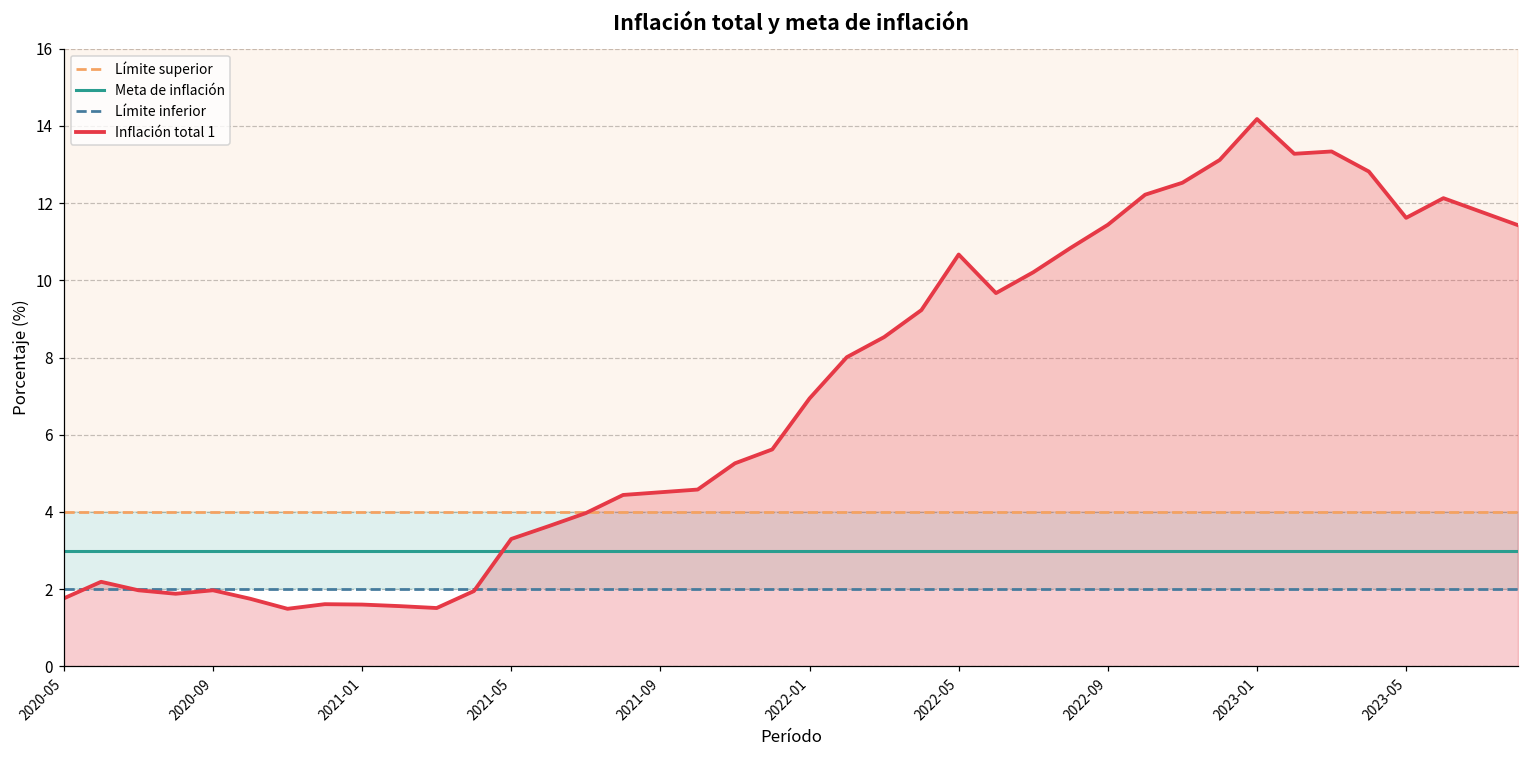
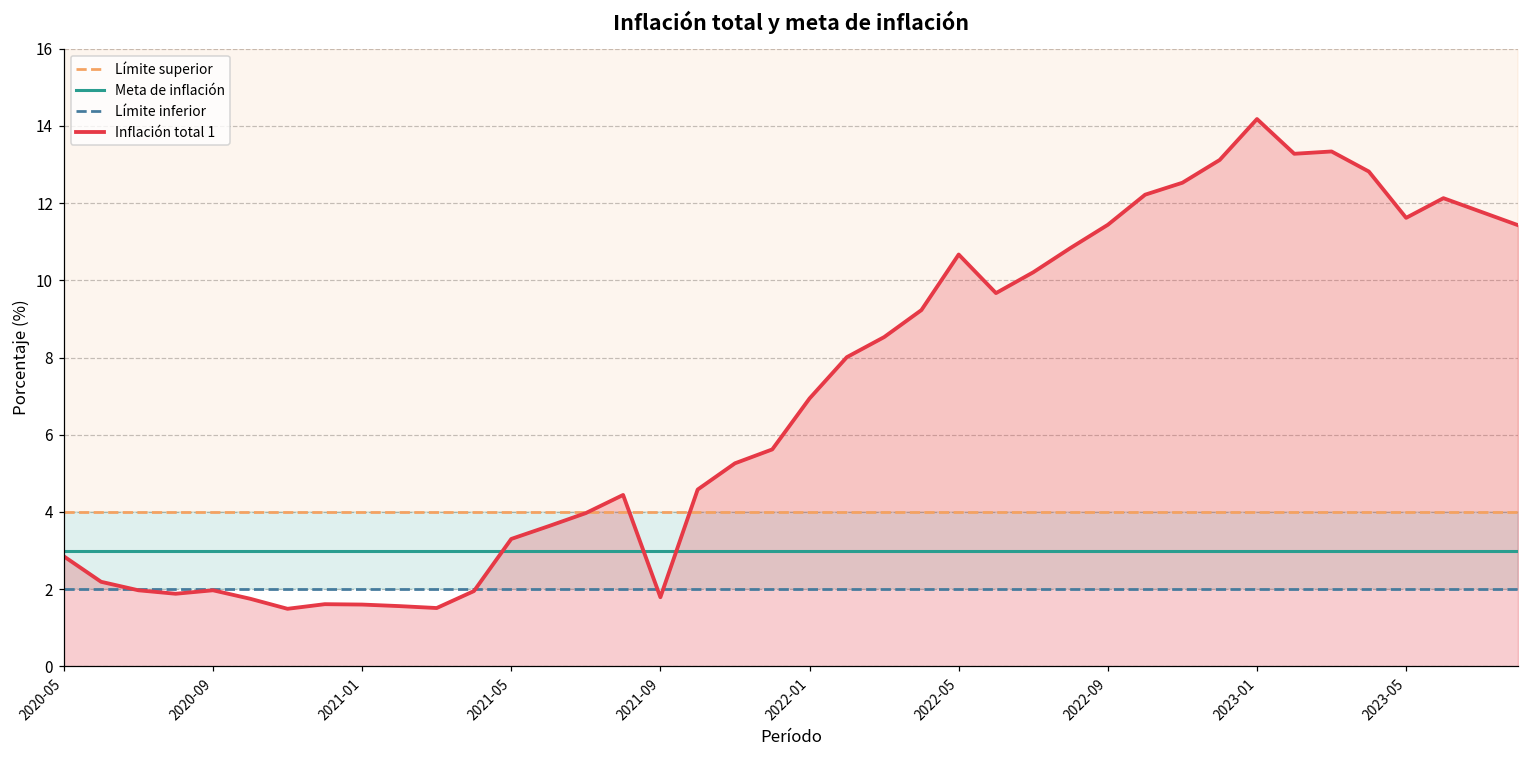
Inflación total 1, 2020-05: 1.8 -> 2.9
Inflación total 1, 2021-09: 4.5 -> 1.8
